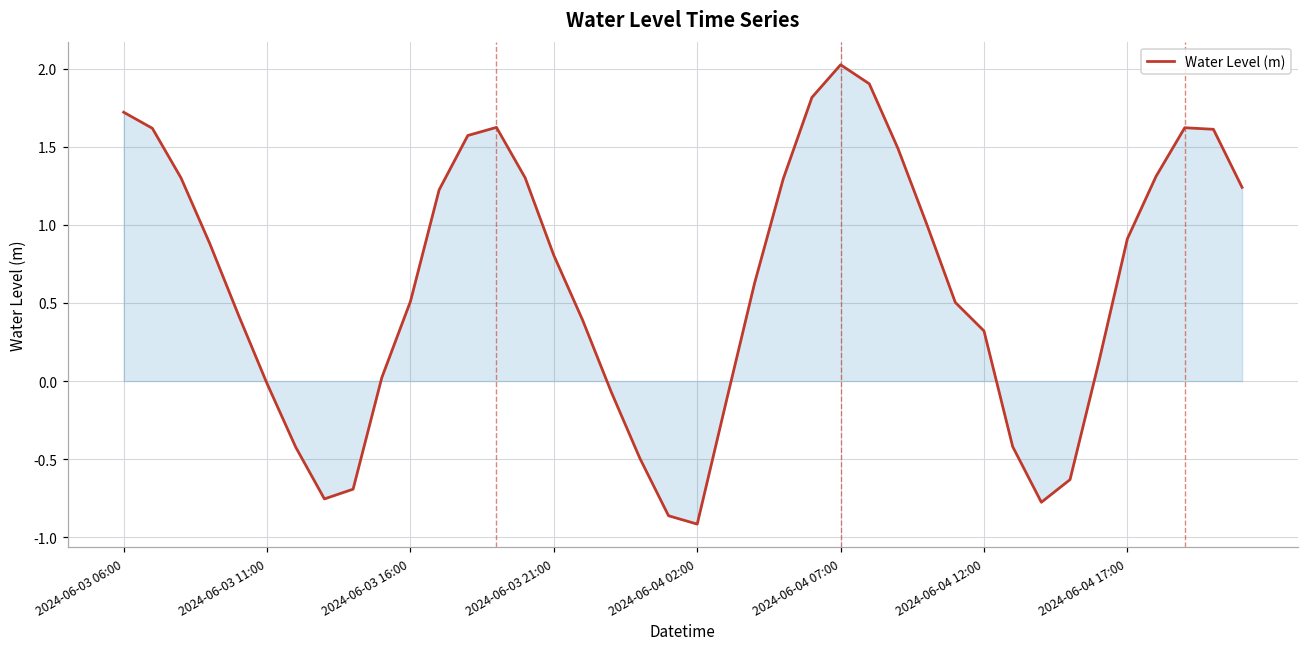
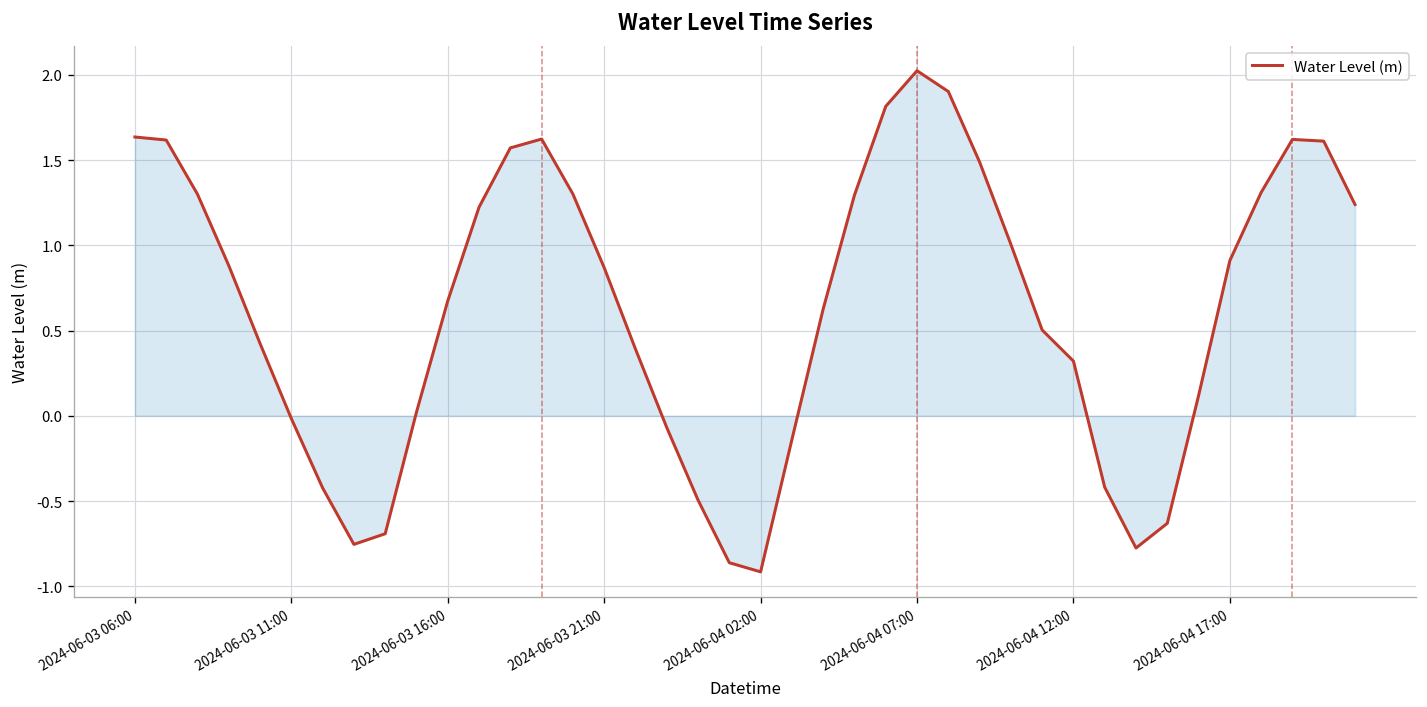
Water Level (m), 2024-06-03 06:00: 1.72 -> 1.64
Water Level (m), 2024-06-03 16:00: 0.51 -> 0.67
Water Level (m), 2024-06-03 21:00: 0.80 -> 0.87
